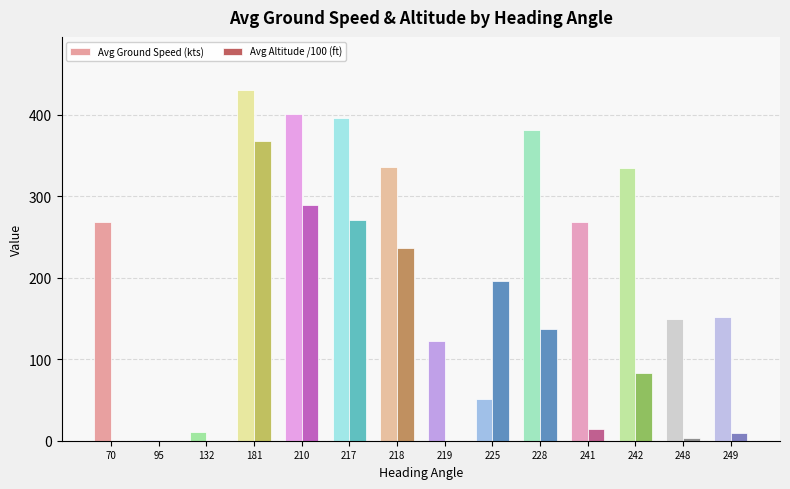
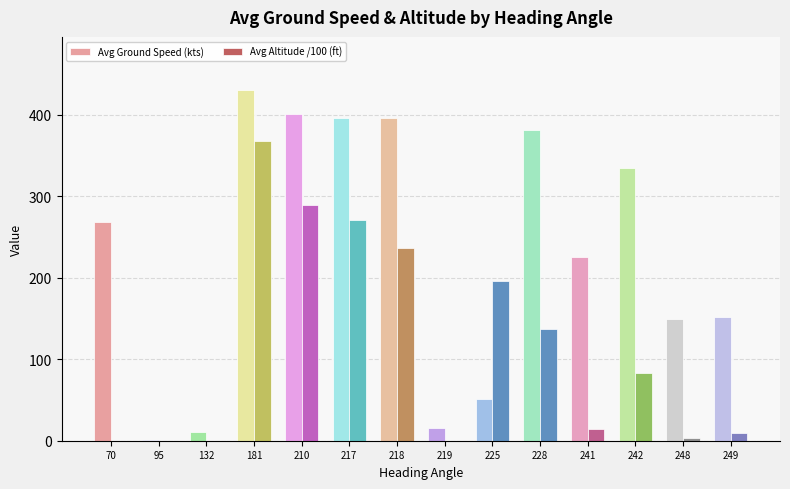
Avg Ground Speed (kts), 218: 340 -> 400
Avg Ground Speed (kts), 219: 120 -> 20
Avg Ground Speed (kts), 241: 270 -> 230
